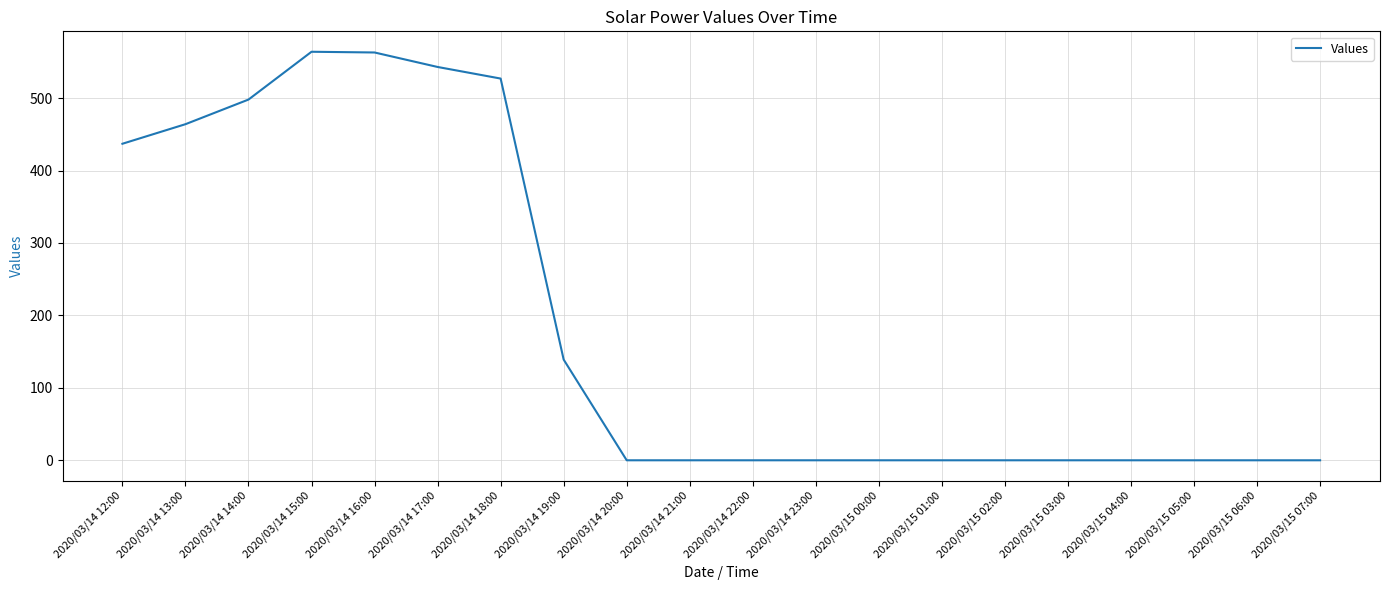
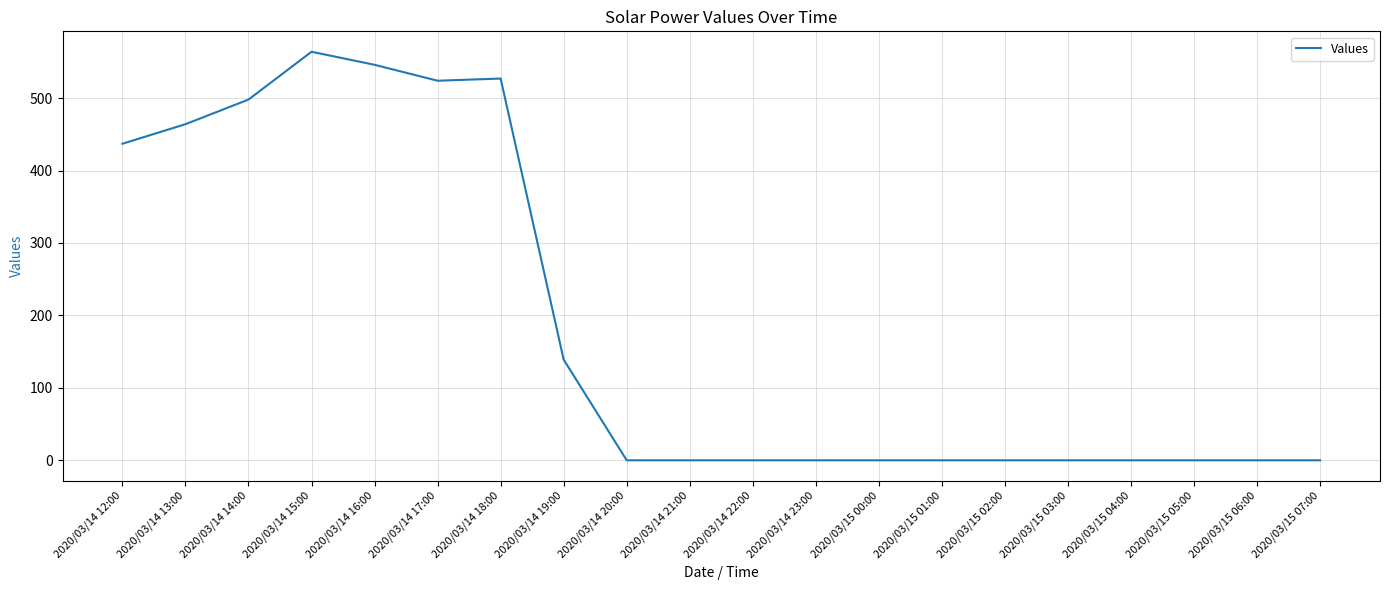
2020/03/14 16:00: 560 -> 550
2020/03/14 17:00: 540 -> 520
